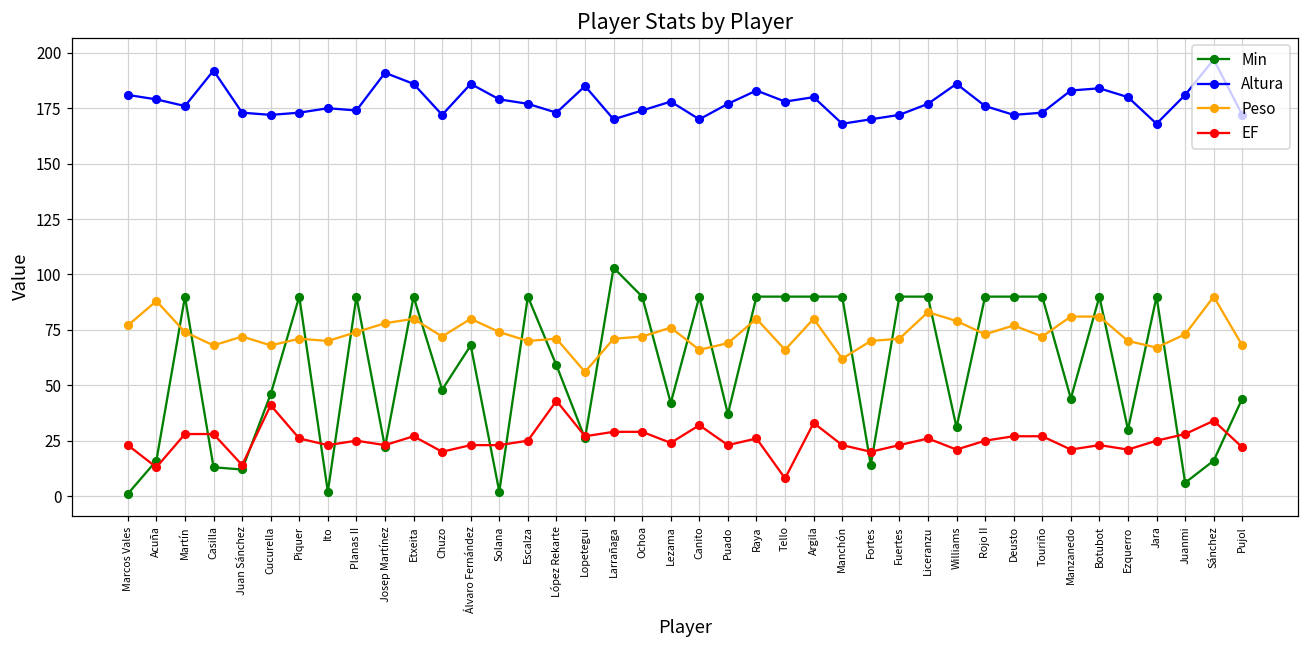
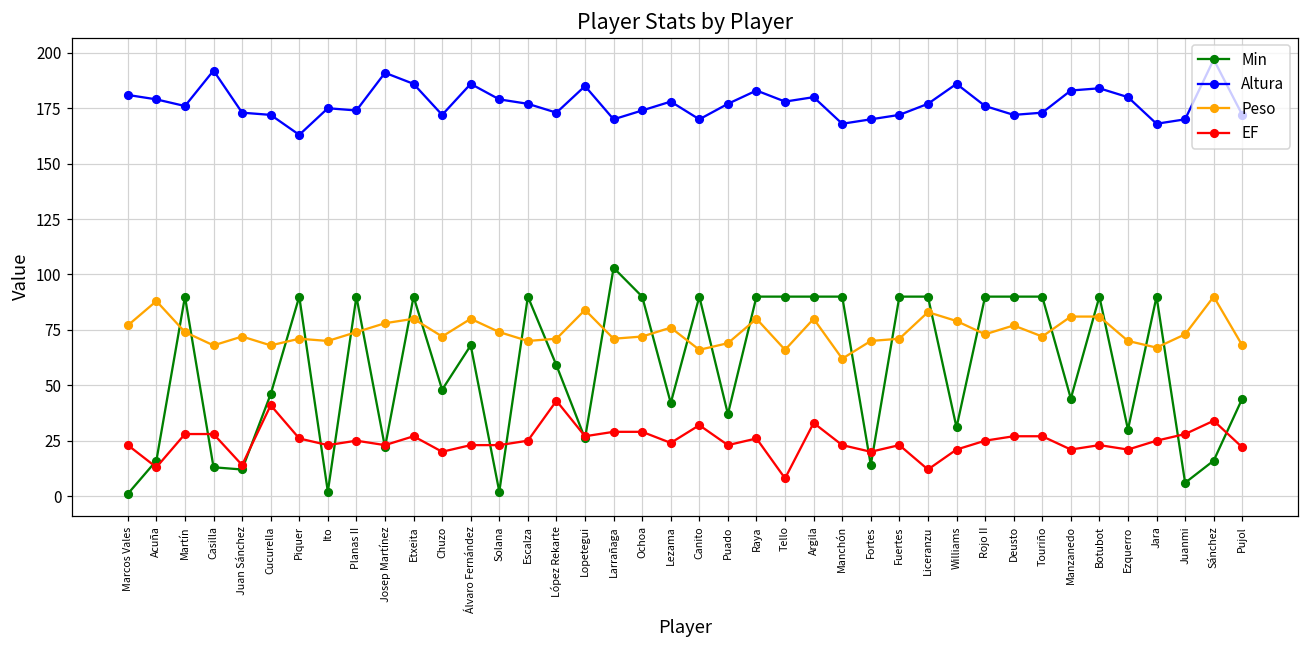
Altura, Piquer: 173 -> 163
Peso, Lopetegui: 56 -> 84
EF, Liceranzu: 26 -> 12
Altura, Juanmi: 181 -> 170
